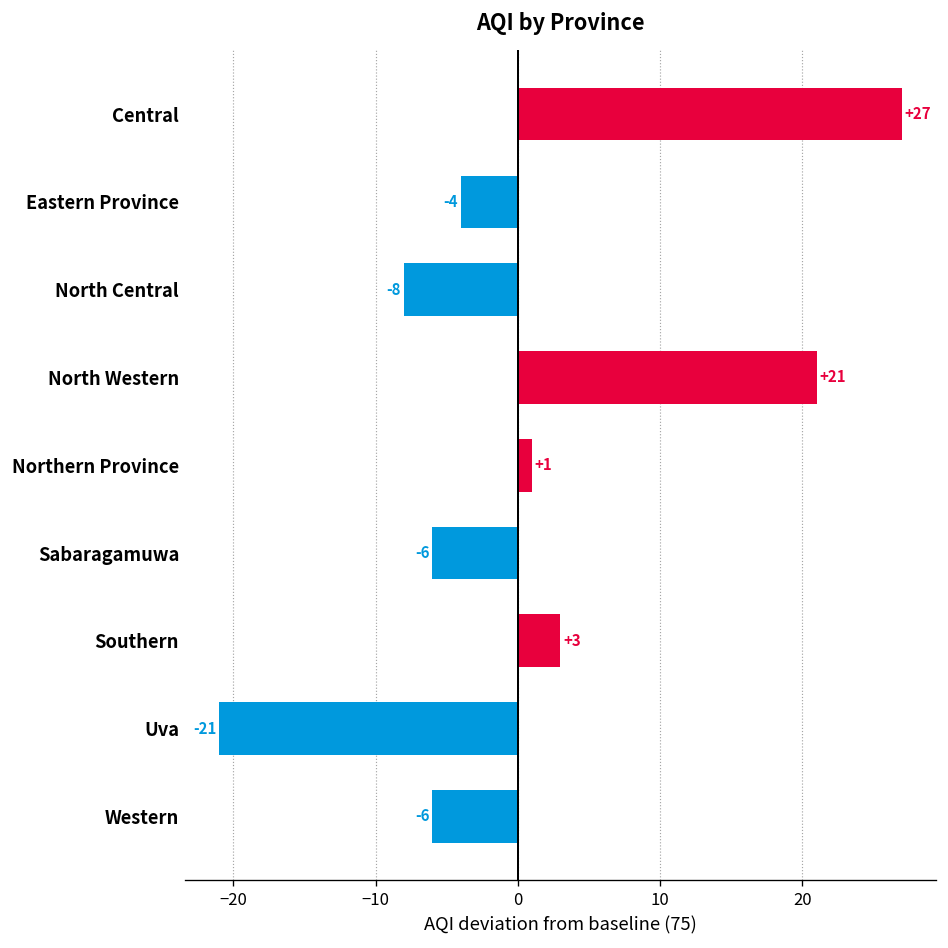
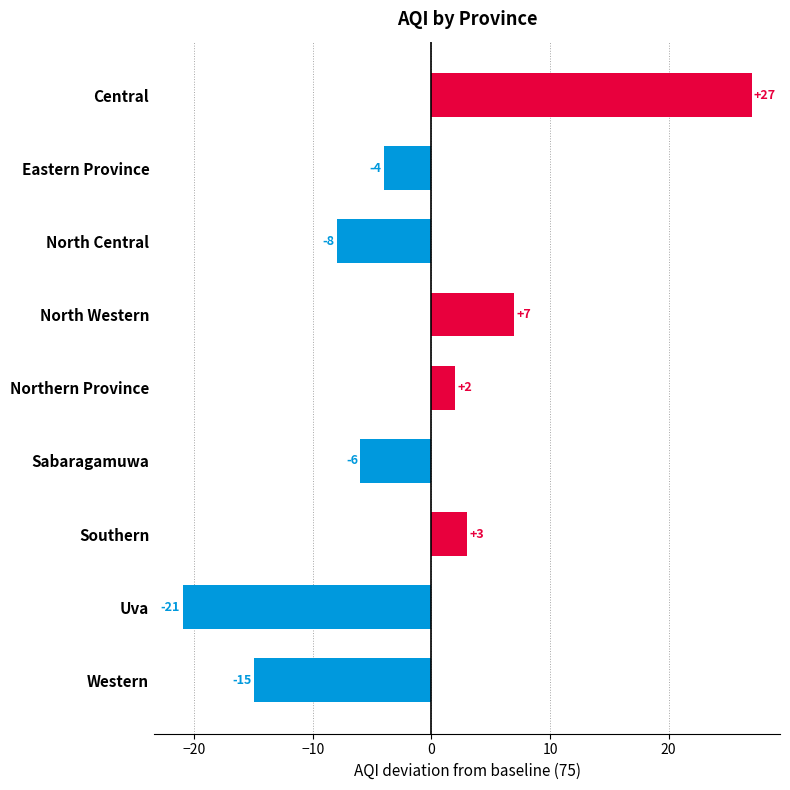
North Western: +21 -> +7
Northern Province: +1 -> +2
Western: -6 -> -15
